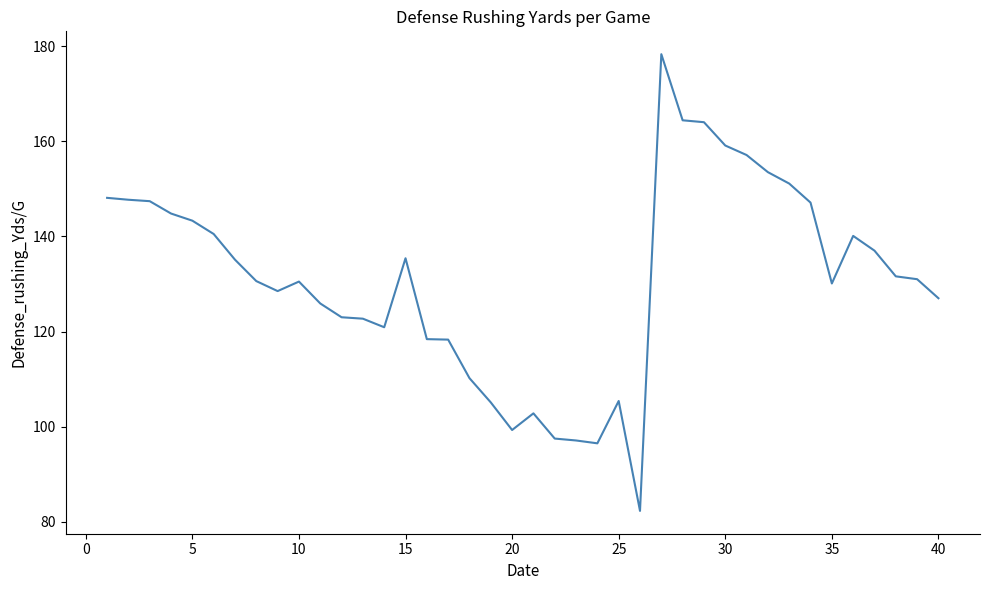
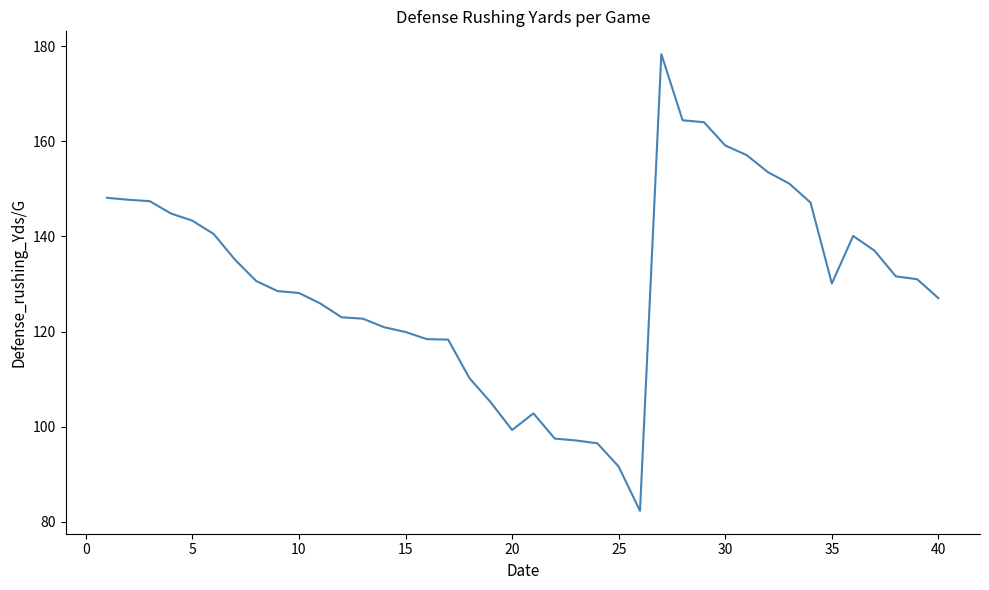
10: 131 -> 128
15: 135 -> 120
25: 105 -> 92
